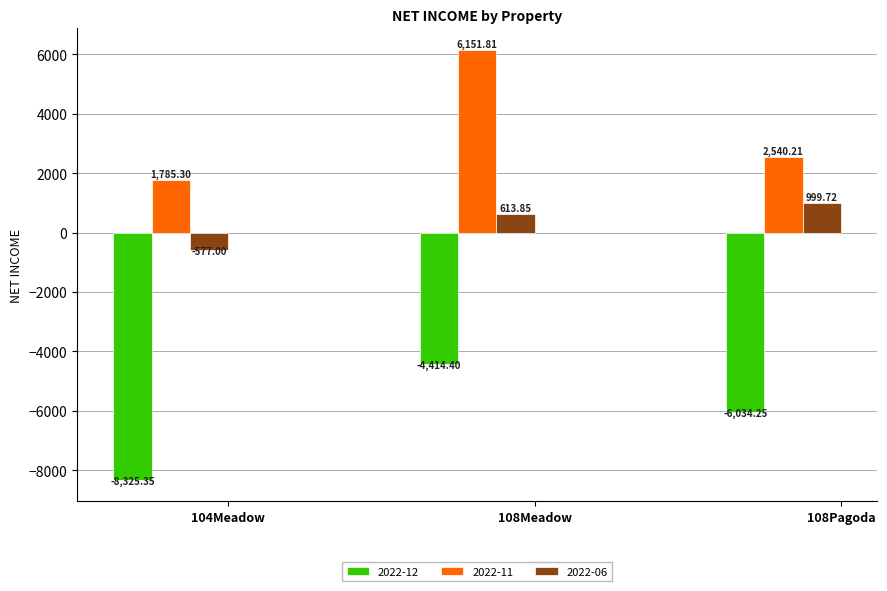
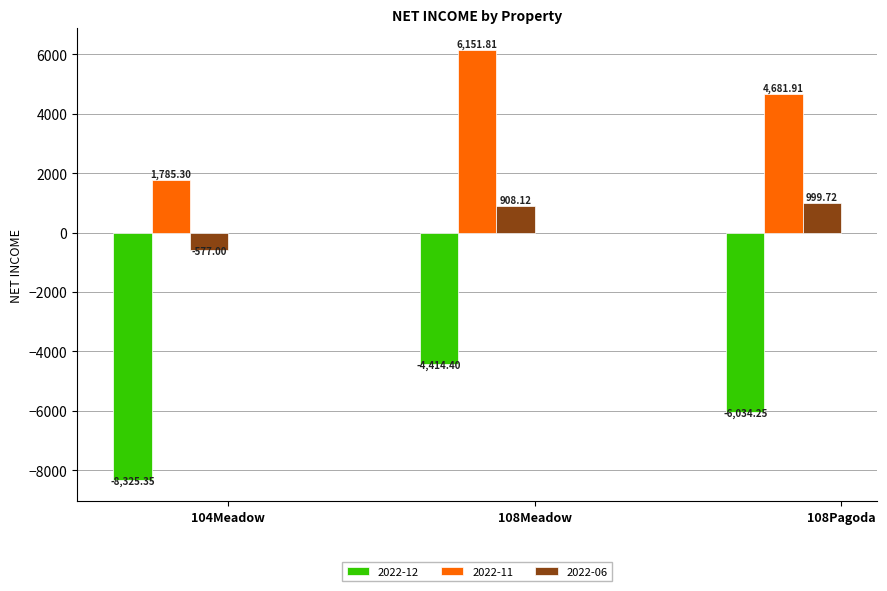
2022-06, 108Meadow: 613.85 -> 908.12
2022-11, 108Pagoda: 2,540.21 -> 4,681.91
